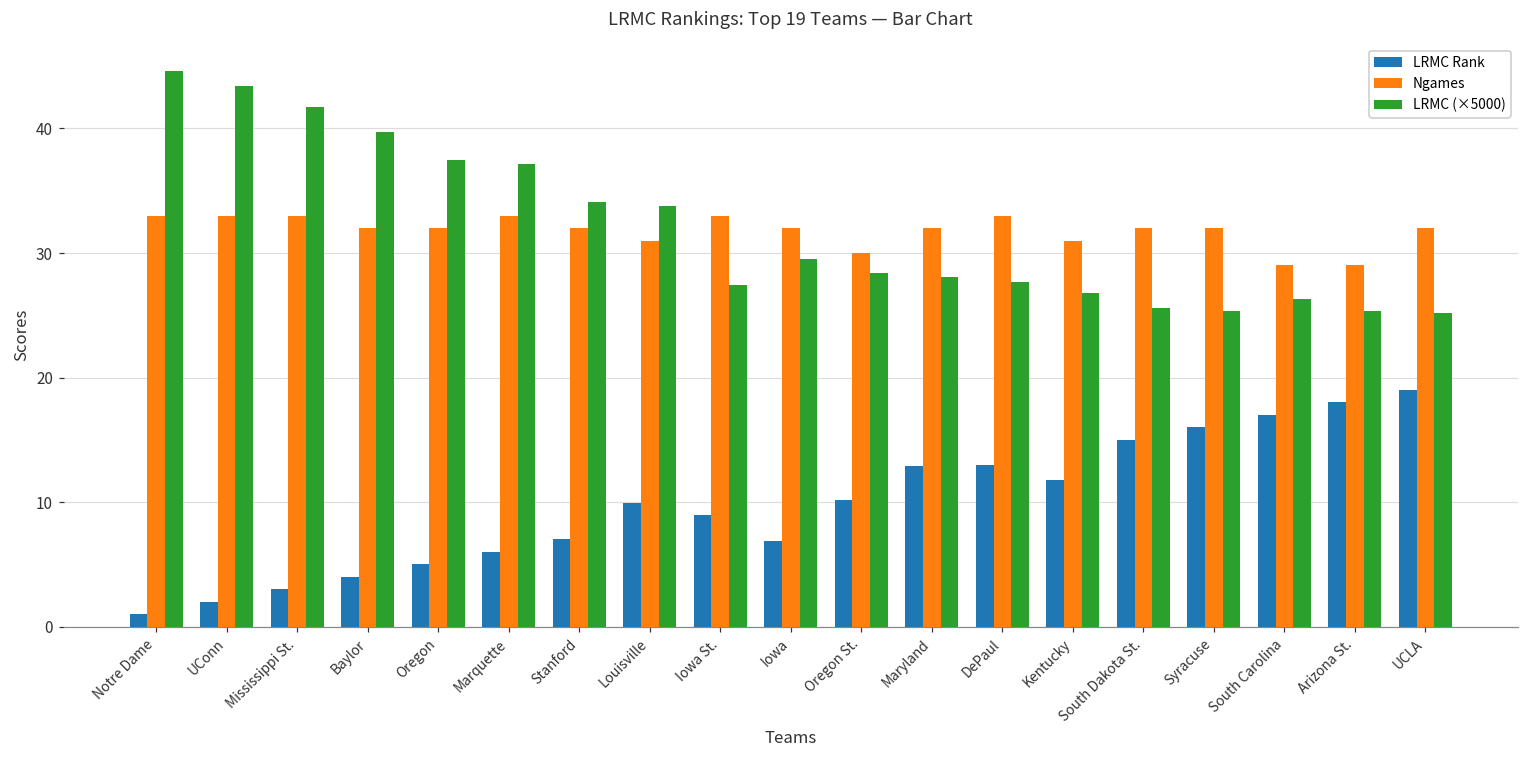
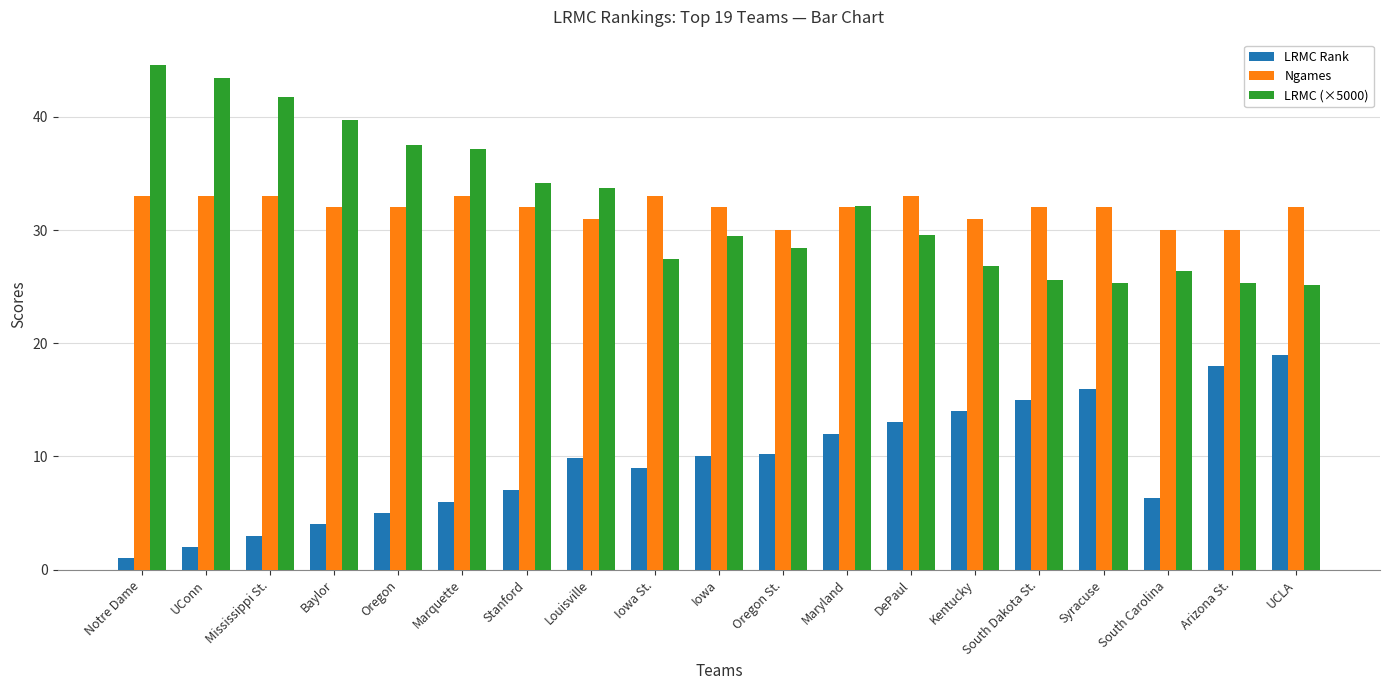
LRMC Rank, Iowa: 6.9 -> 10.0
LRMC Rank, Maryland: 12.9 -> 12.0
LRMC (×5000), Maryland: 28.0 -> 32.2
LRMC (×5000), DePaul: 27.6 -> 29.5
LRMC Rank, Kentucky: 11.8 -> 14.0
LRMC Rank, South Carolina: 17.0 -> 6.3
Ngames, South Carolina: 29 -> 30
Ngames, Arizona St.: 29 -> 30
